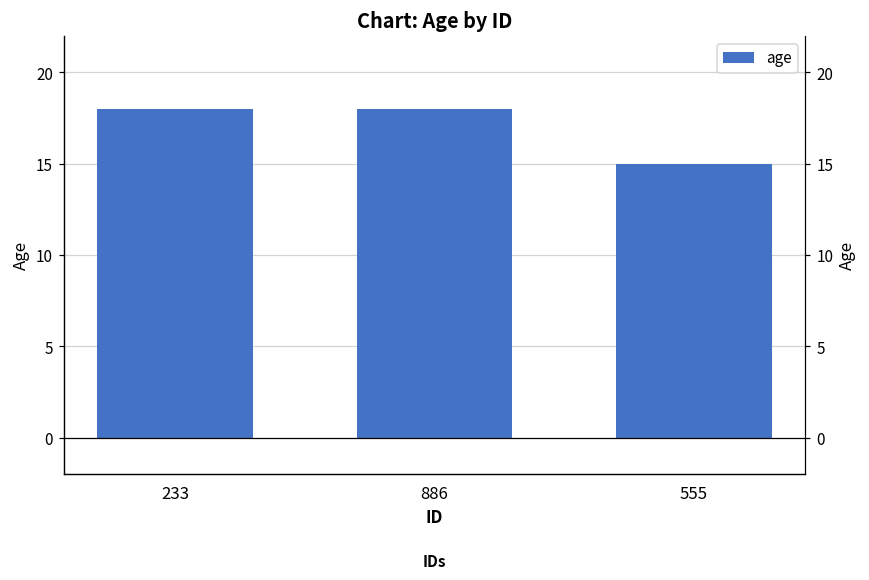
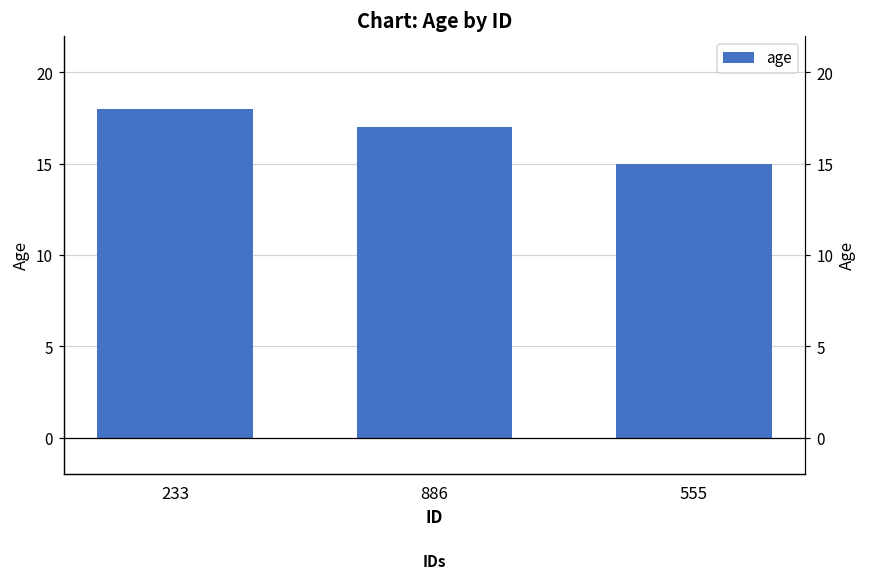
886: 18 -> 17
